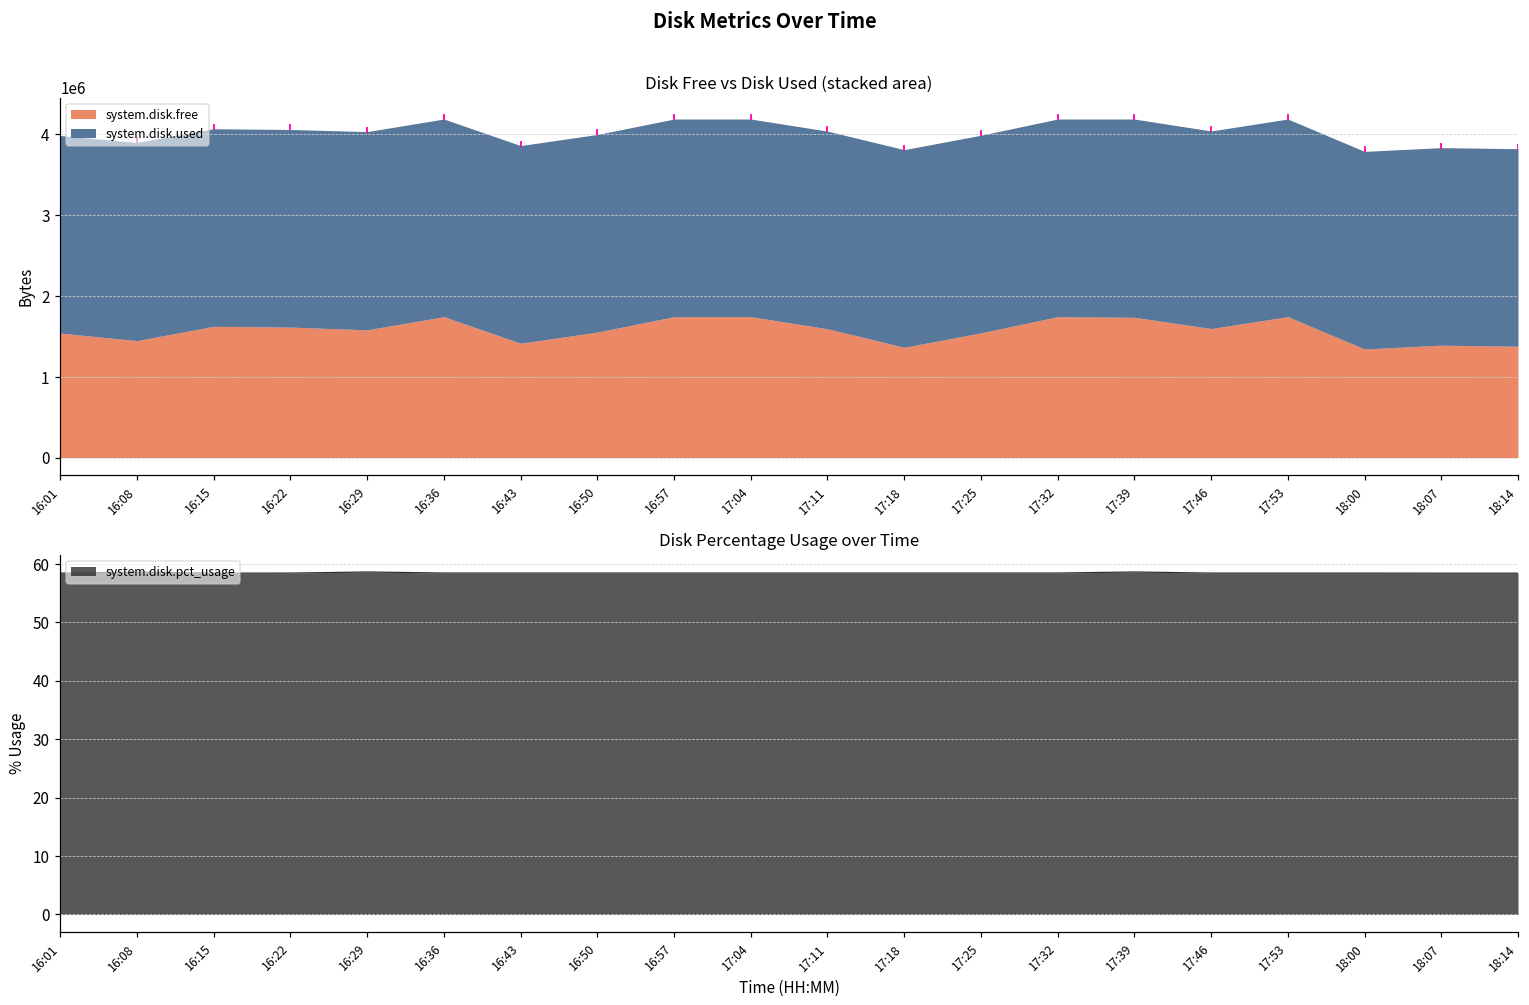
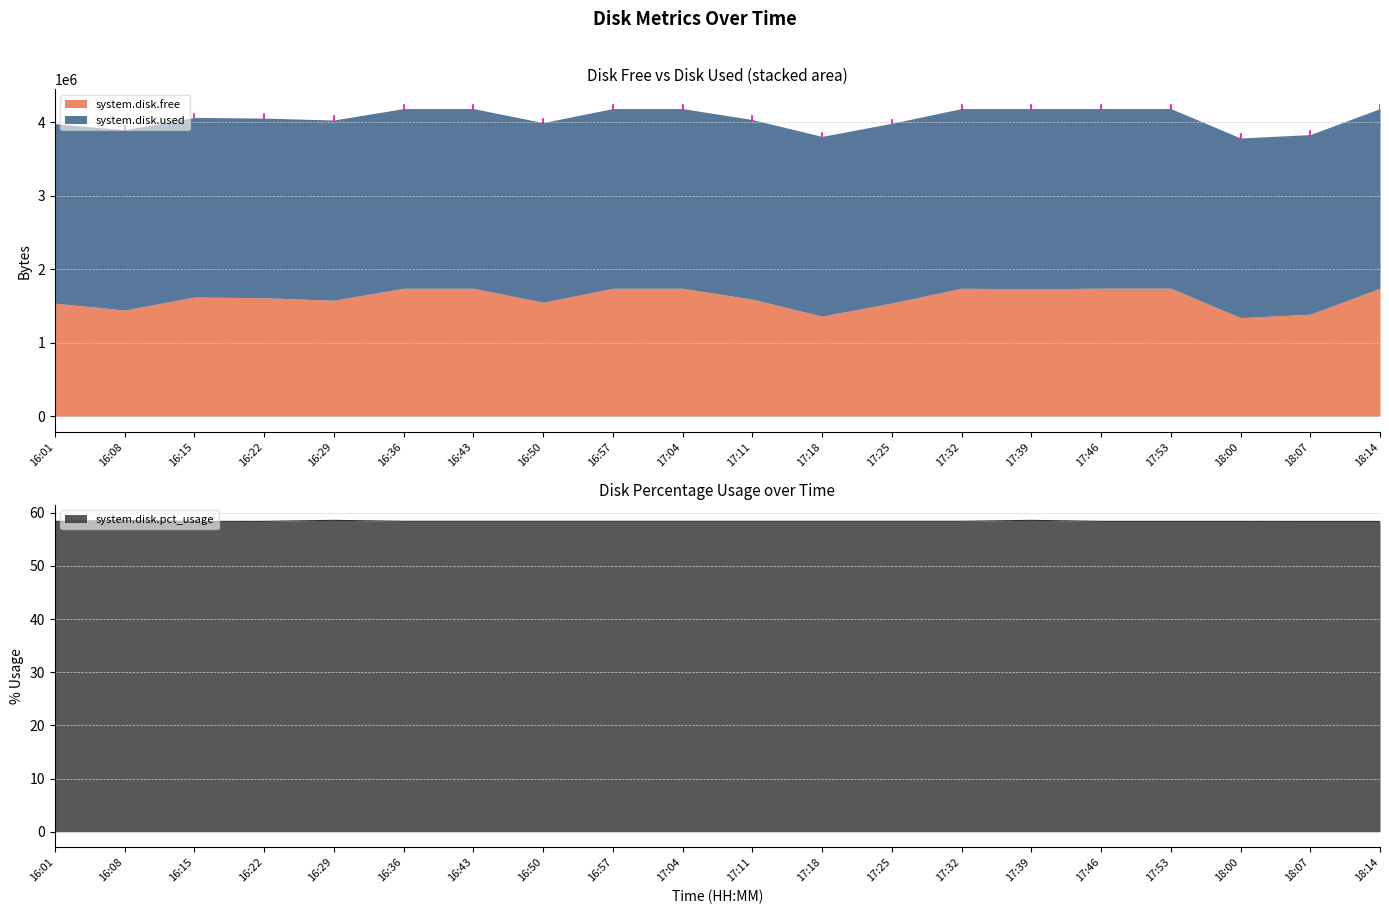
Disk Free vs Disk Used (stacked area), system.disk.free, 16:43: 1400000 -> 1700000
Disk Free vs Disk Used (stacked area), system.disk.free, 17:46: 1600000 -> 1700000
Disk Free vs Disk Used (stacked area), system.disk.free, 18:14: 1400000 -> 1700000
